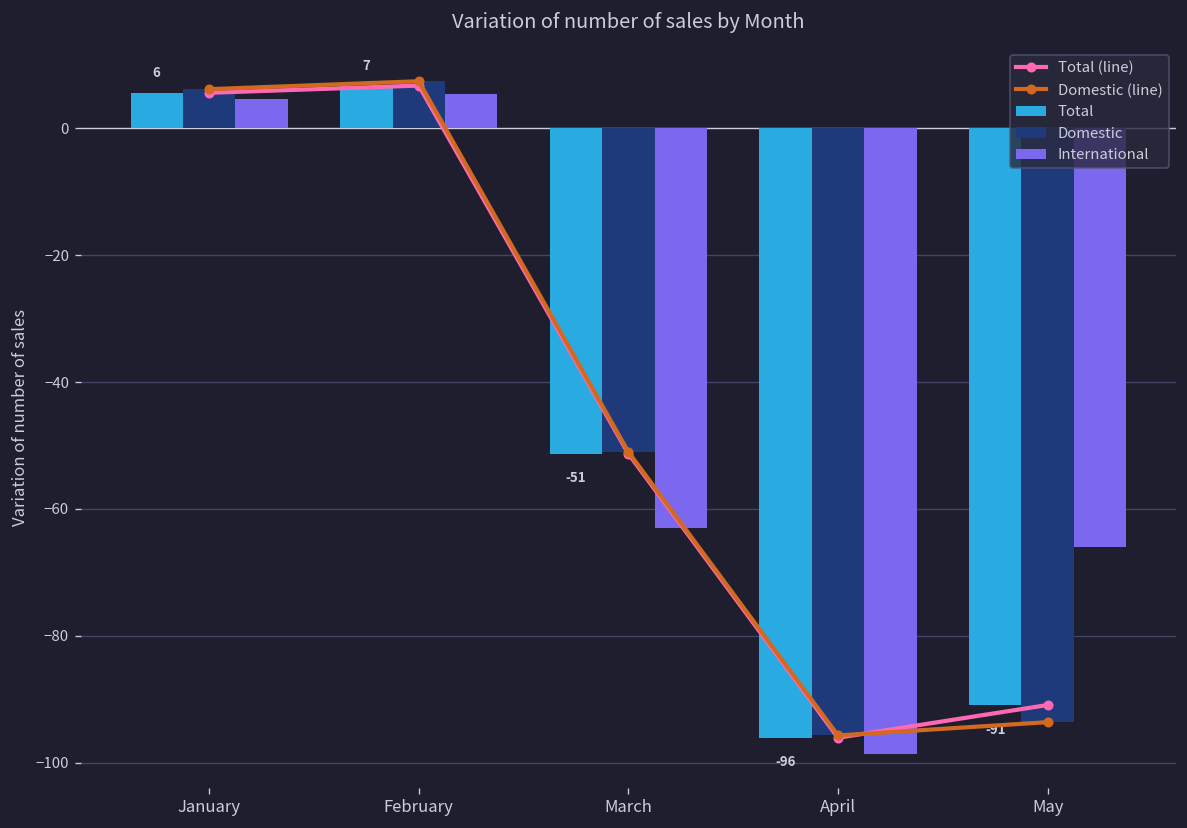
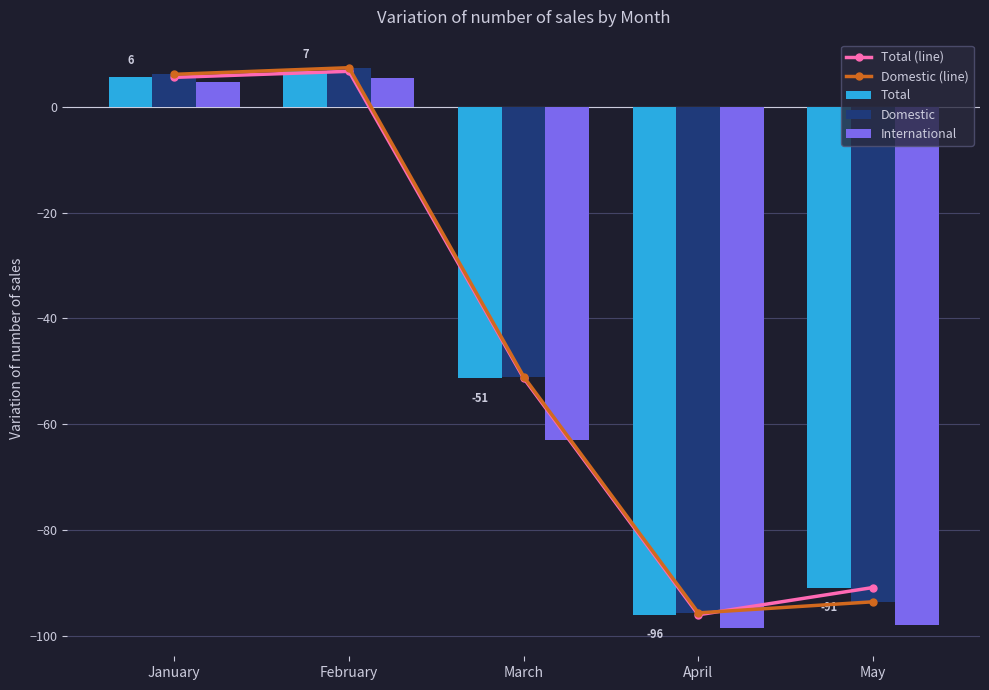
International, May: -66 -> -98
